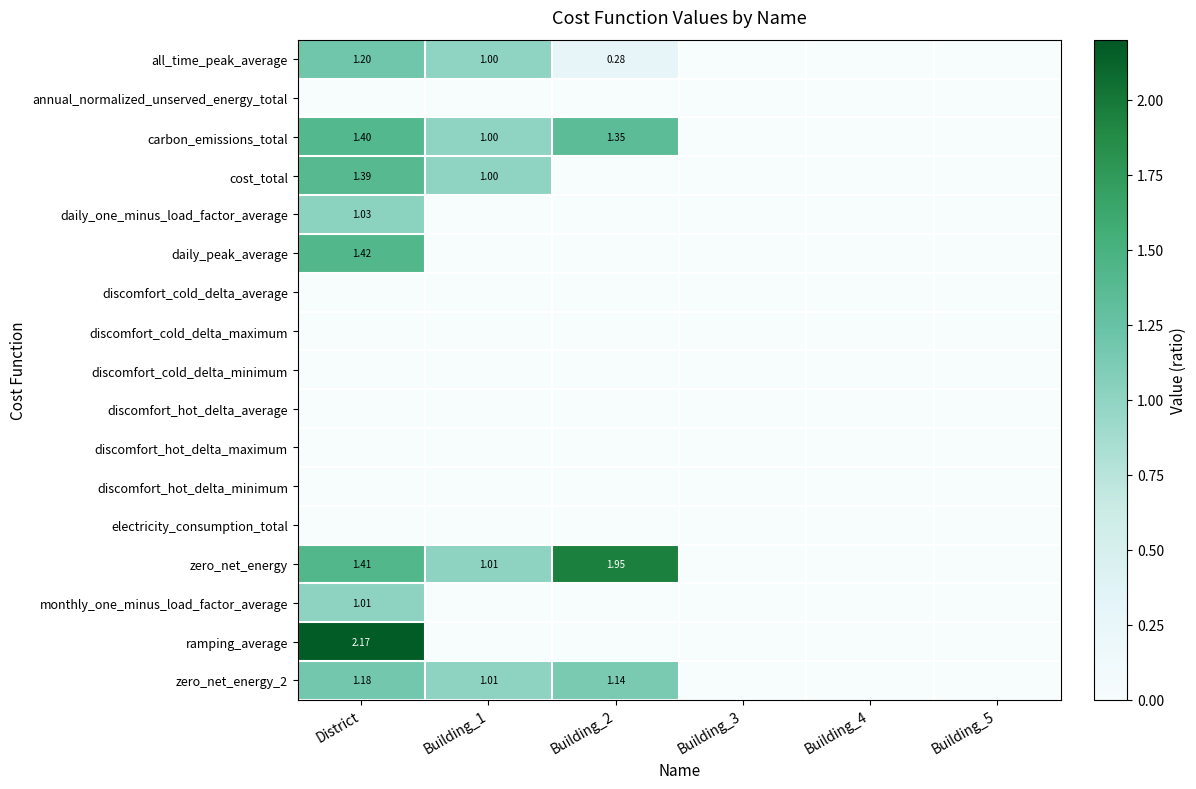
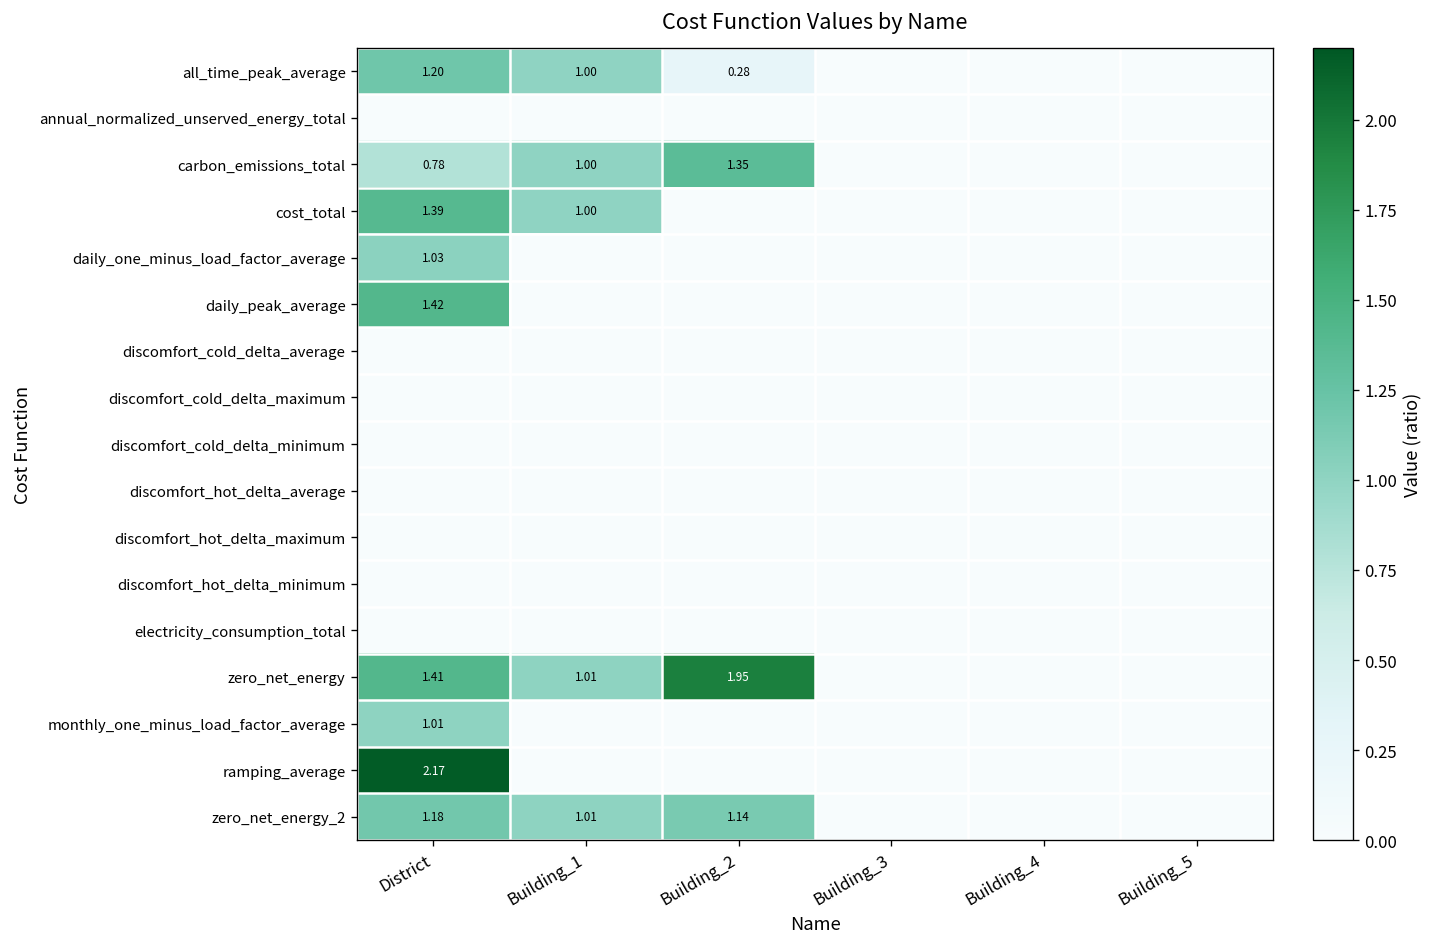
carbon_emissions_total, District: 1.40 -> 0.78
